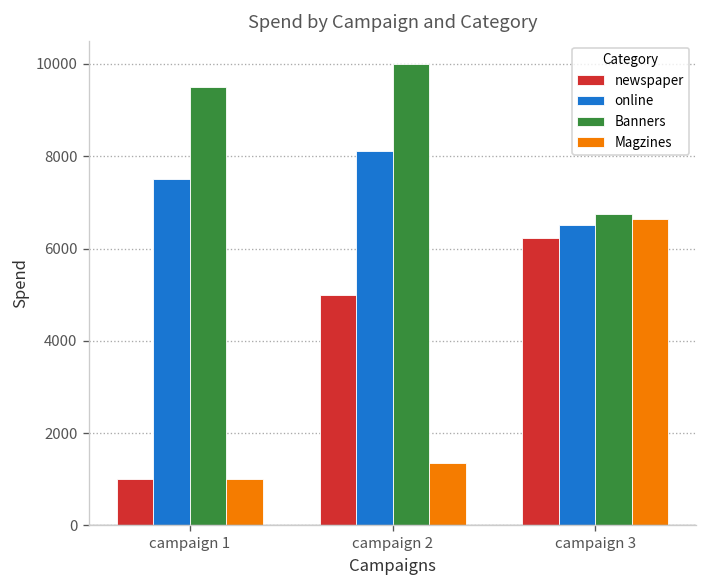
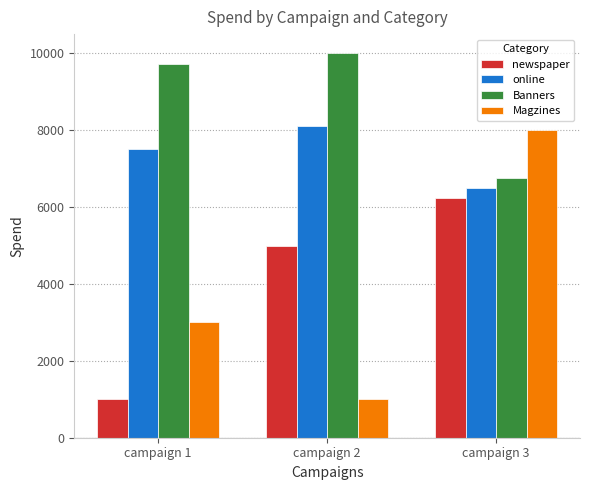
Banners, campaign 1: 9500 -> 9700
Magzines, campaign 1: 1000 -> 3000
Magzines, campaign 2: 1300 -> 1000
Magzines, campaign 3: 6600 -> 8000
